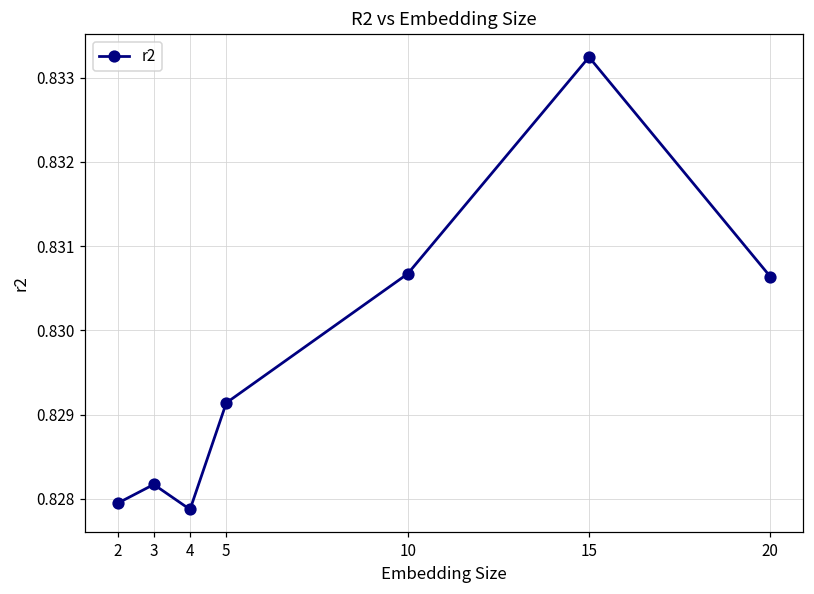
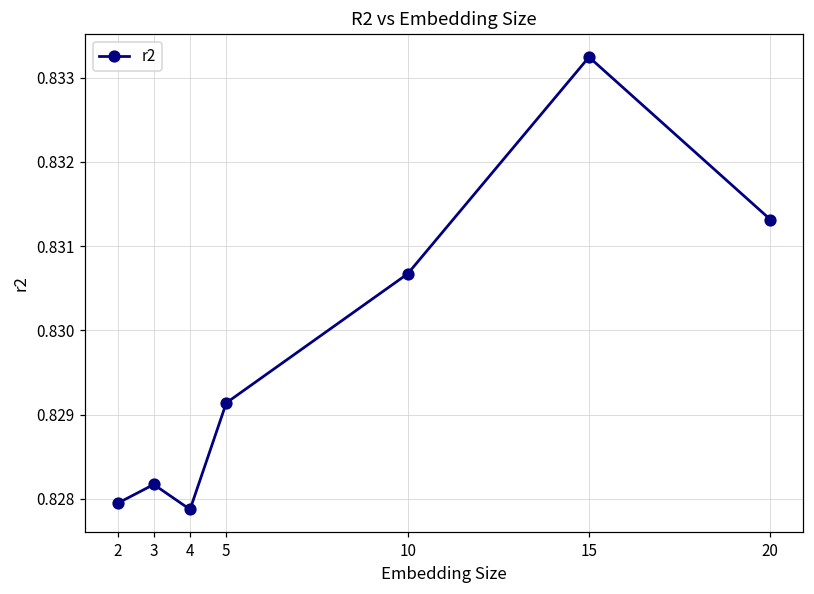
20: 0.8306 -> 0.8313
